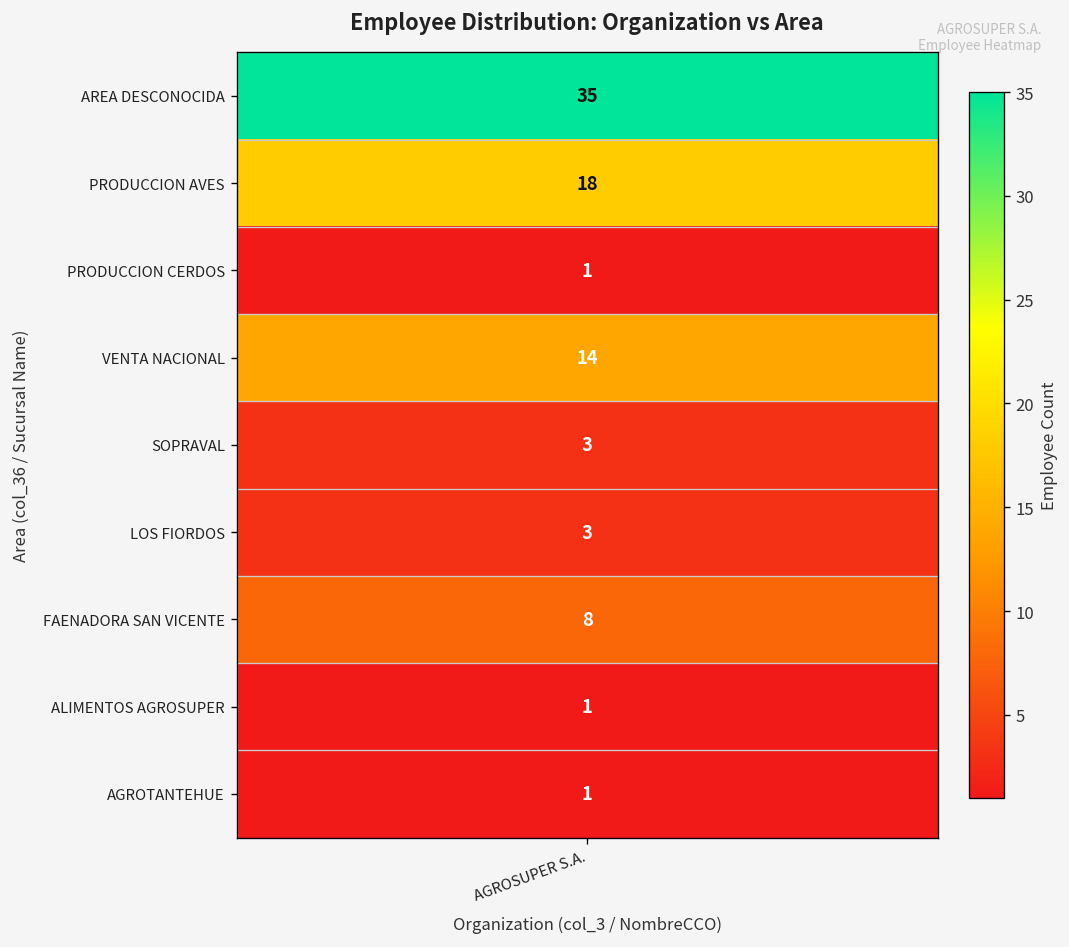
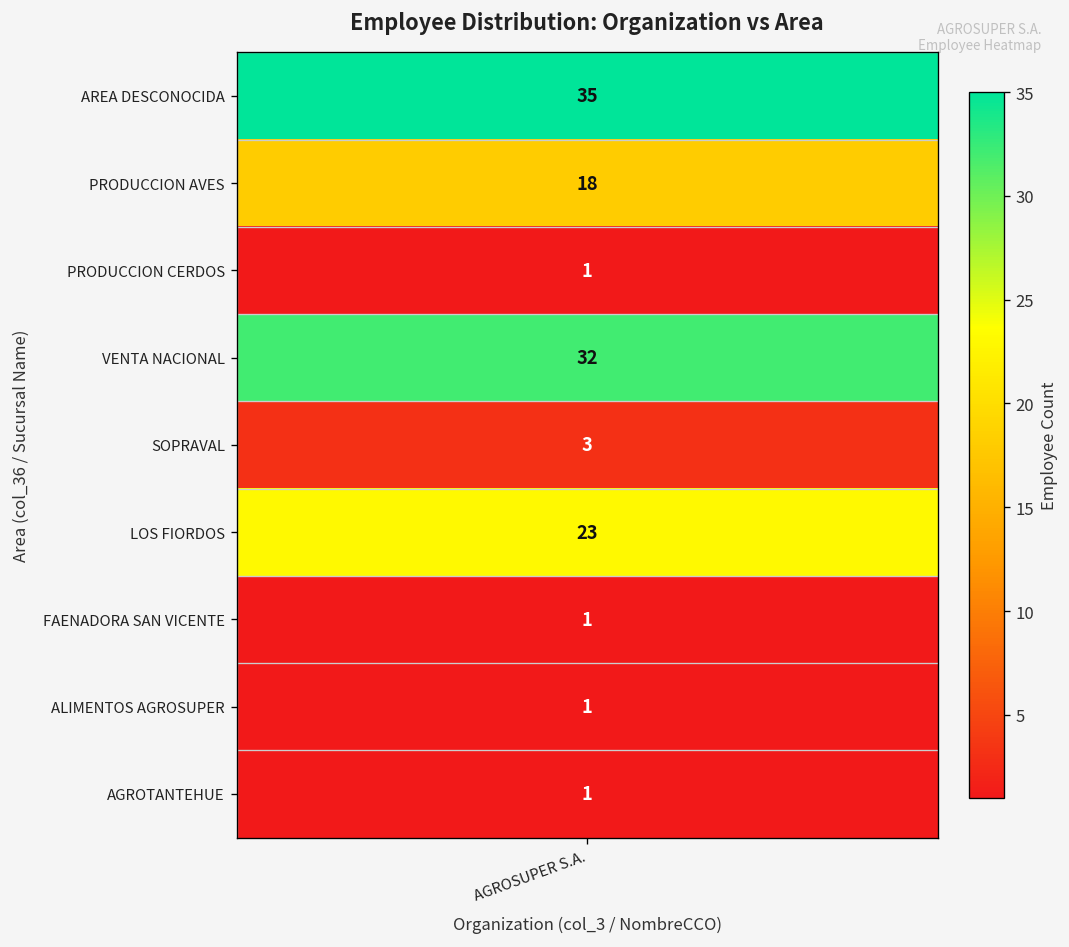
VENTA NACIONAL, AGROSUPER S.A.: 14 -> 32
LOS FIORDOS, AGROSUPER S.A.: 3 -> 23
FAENADORA SAN VICENTE, AGROSUPER S.A.: 8 -> 1
